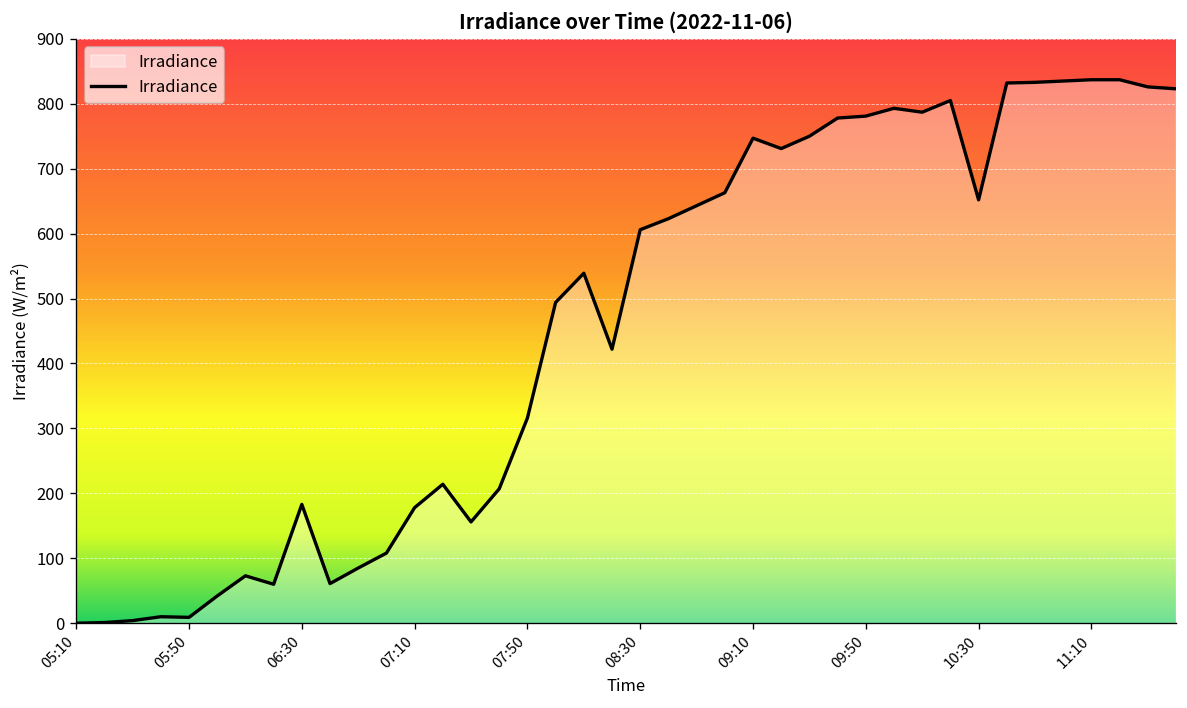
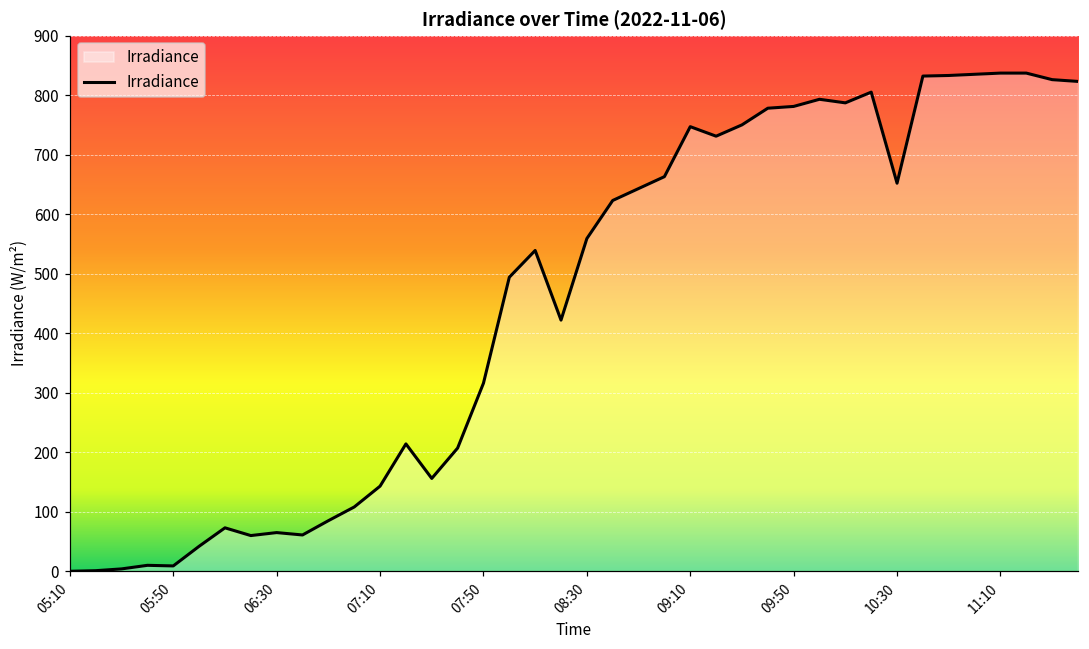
06:30: 180 -> 70
07:10: 180 -> 140
08:30: 610 -> 560
